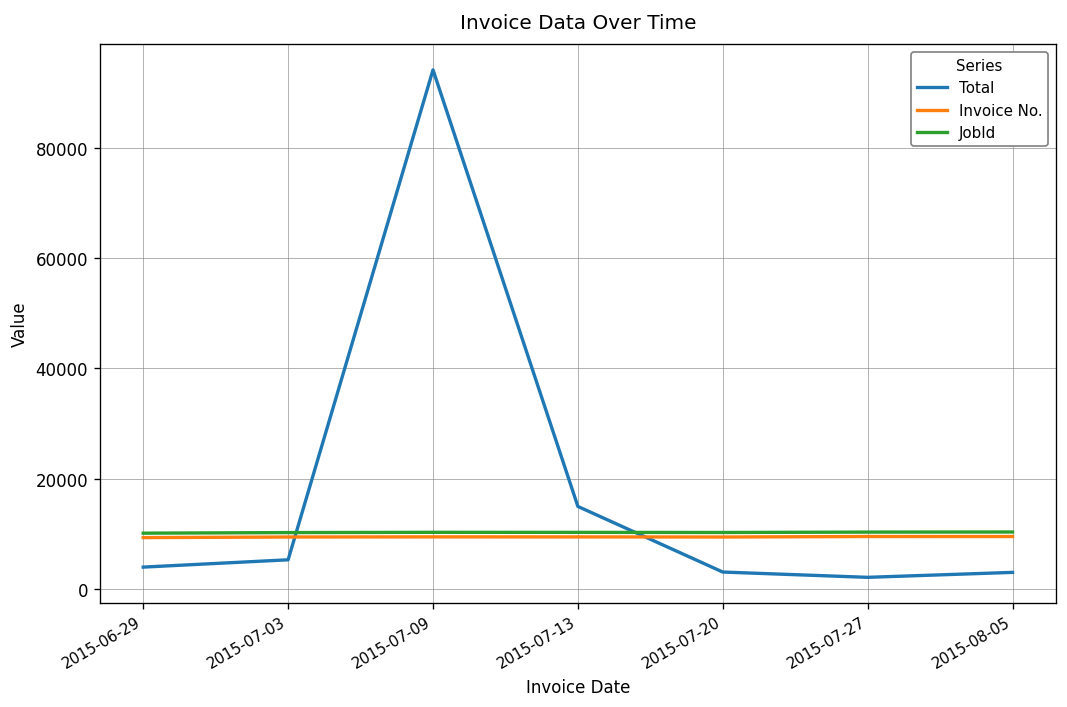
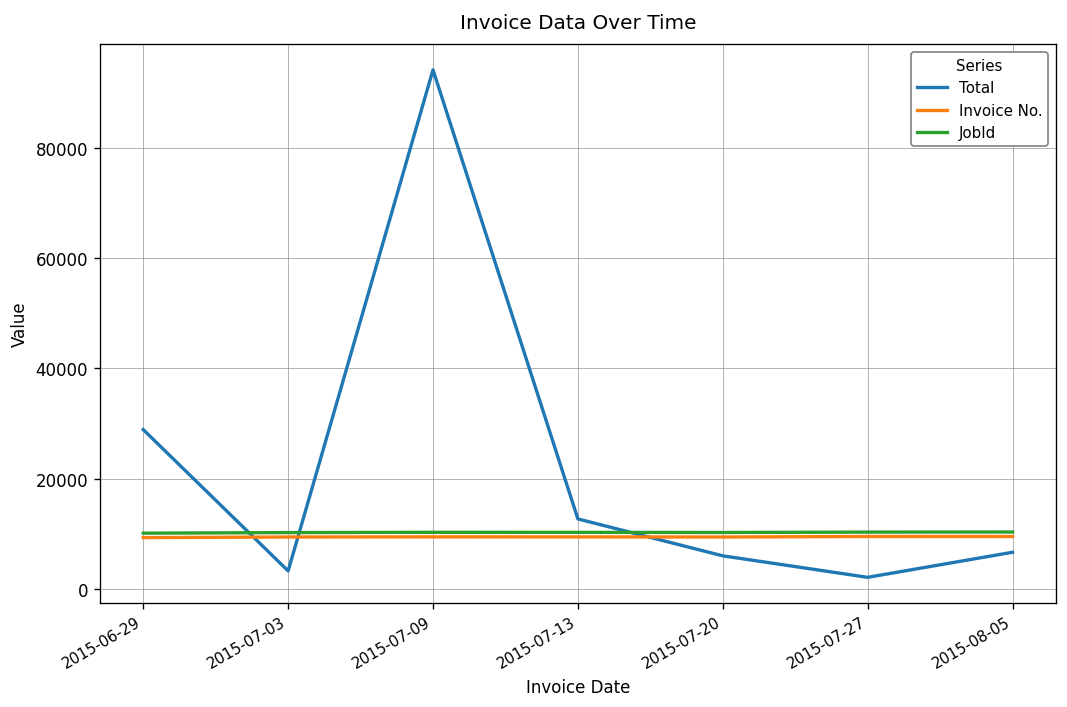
Total, 2015-06-29: 4000 -> 29000
Total, 2015-07-03: 5000 -> 3000
Total, 2015-07-13: 15000 -> 13000
Total, 2015-07-20: 3000 -> 6000
Total, 2015-08-05: 3000 -> 7000
